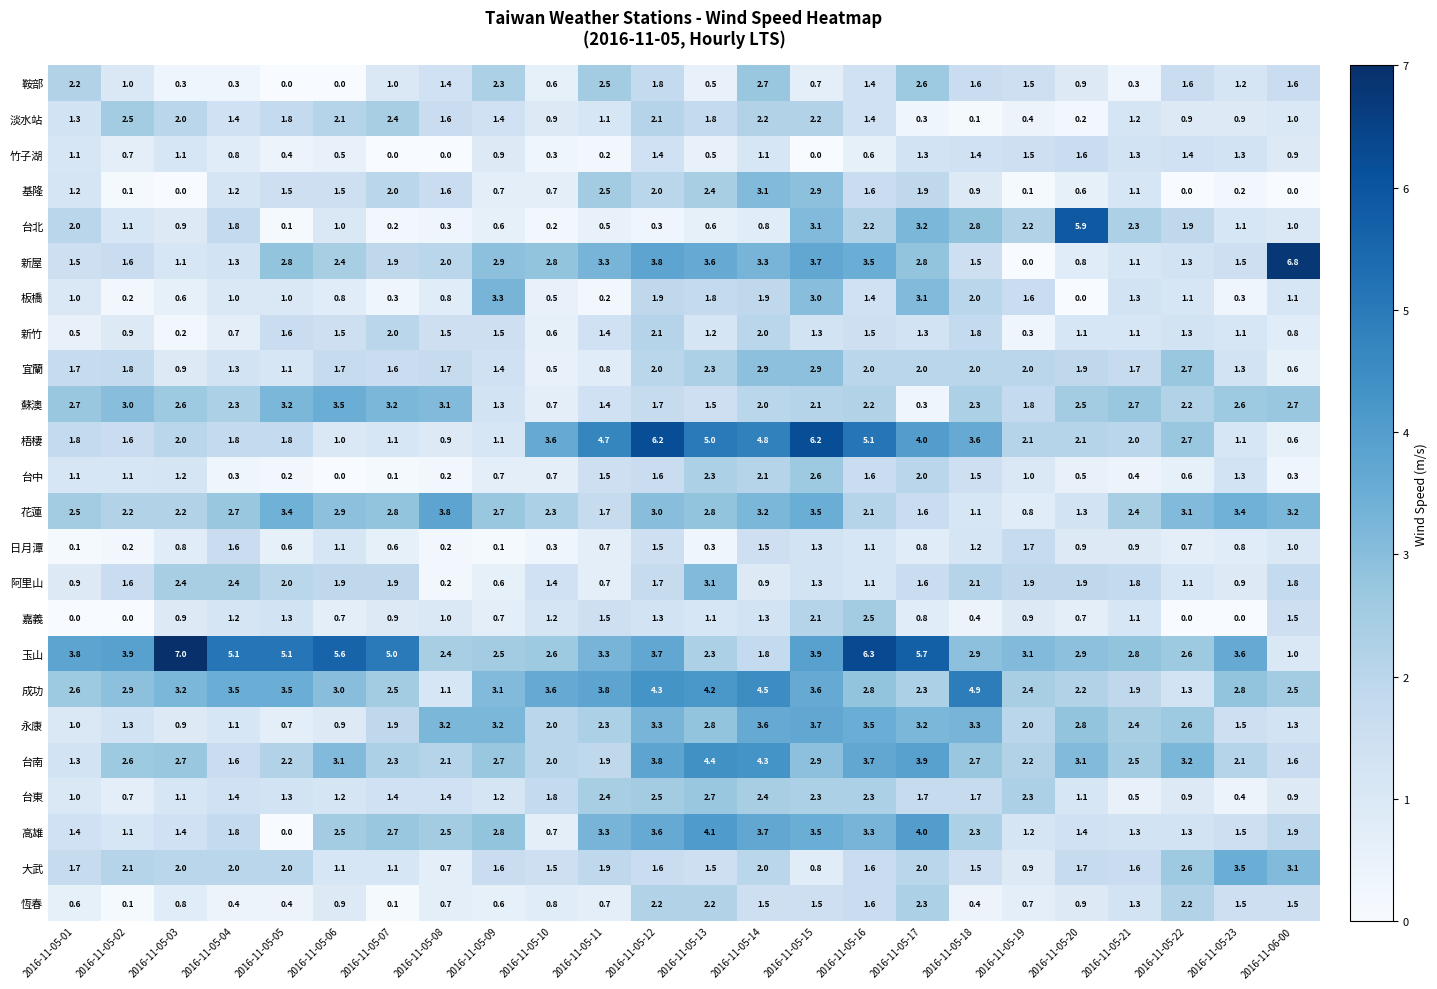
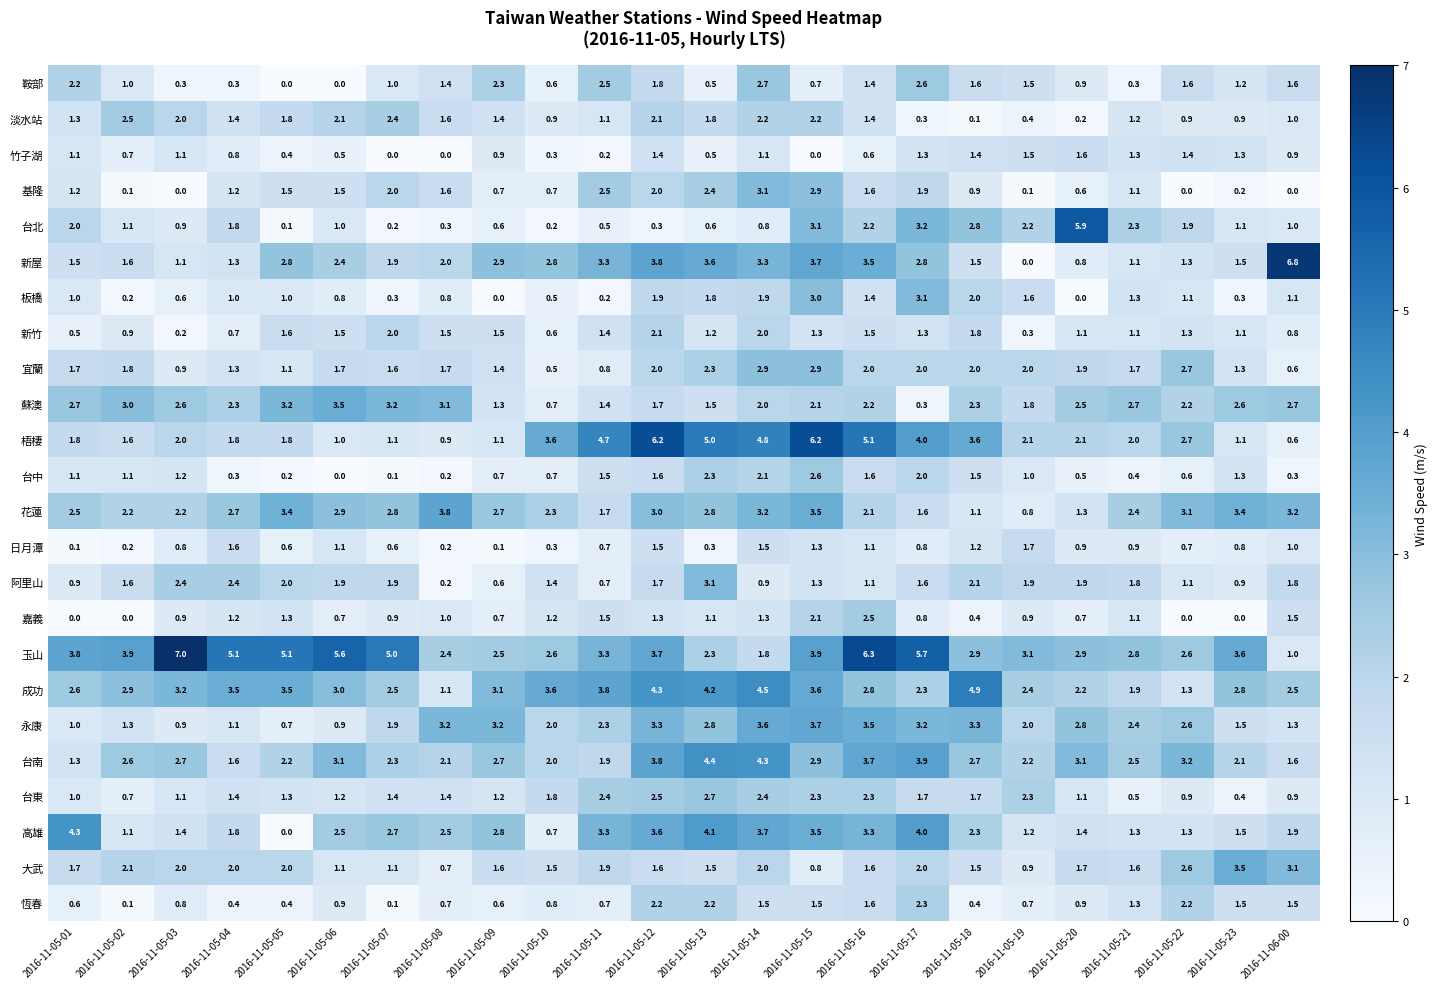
板橋, 2016-11-05-09: 3.3 -> 0.0
高雄, 2016-11-05-01: 1.4 -> 4.3
